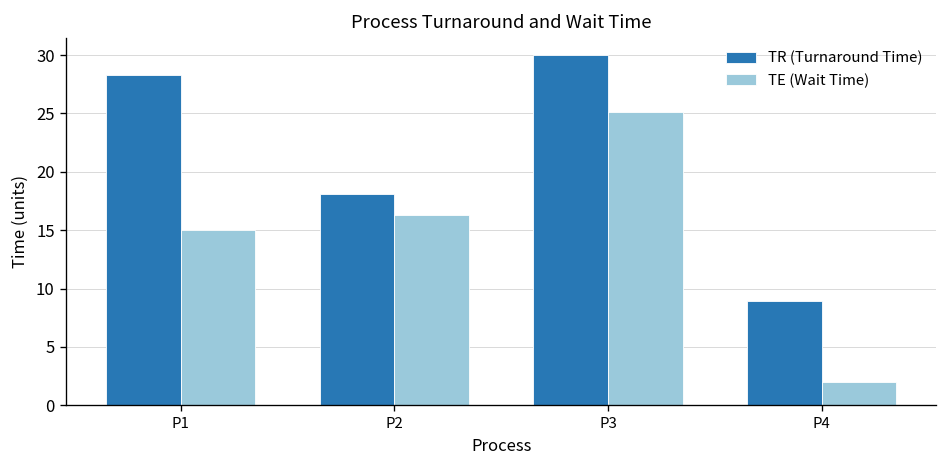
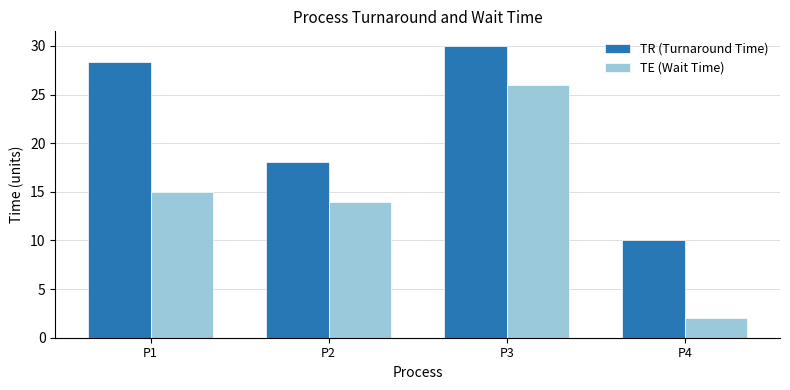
TE (Wait Time), P2: 16 -> 14
TE (Wait Time), P3: 25 -> 26
TR (Turnaround Time), P4: 9 -> 10
